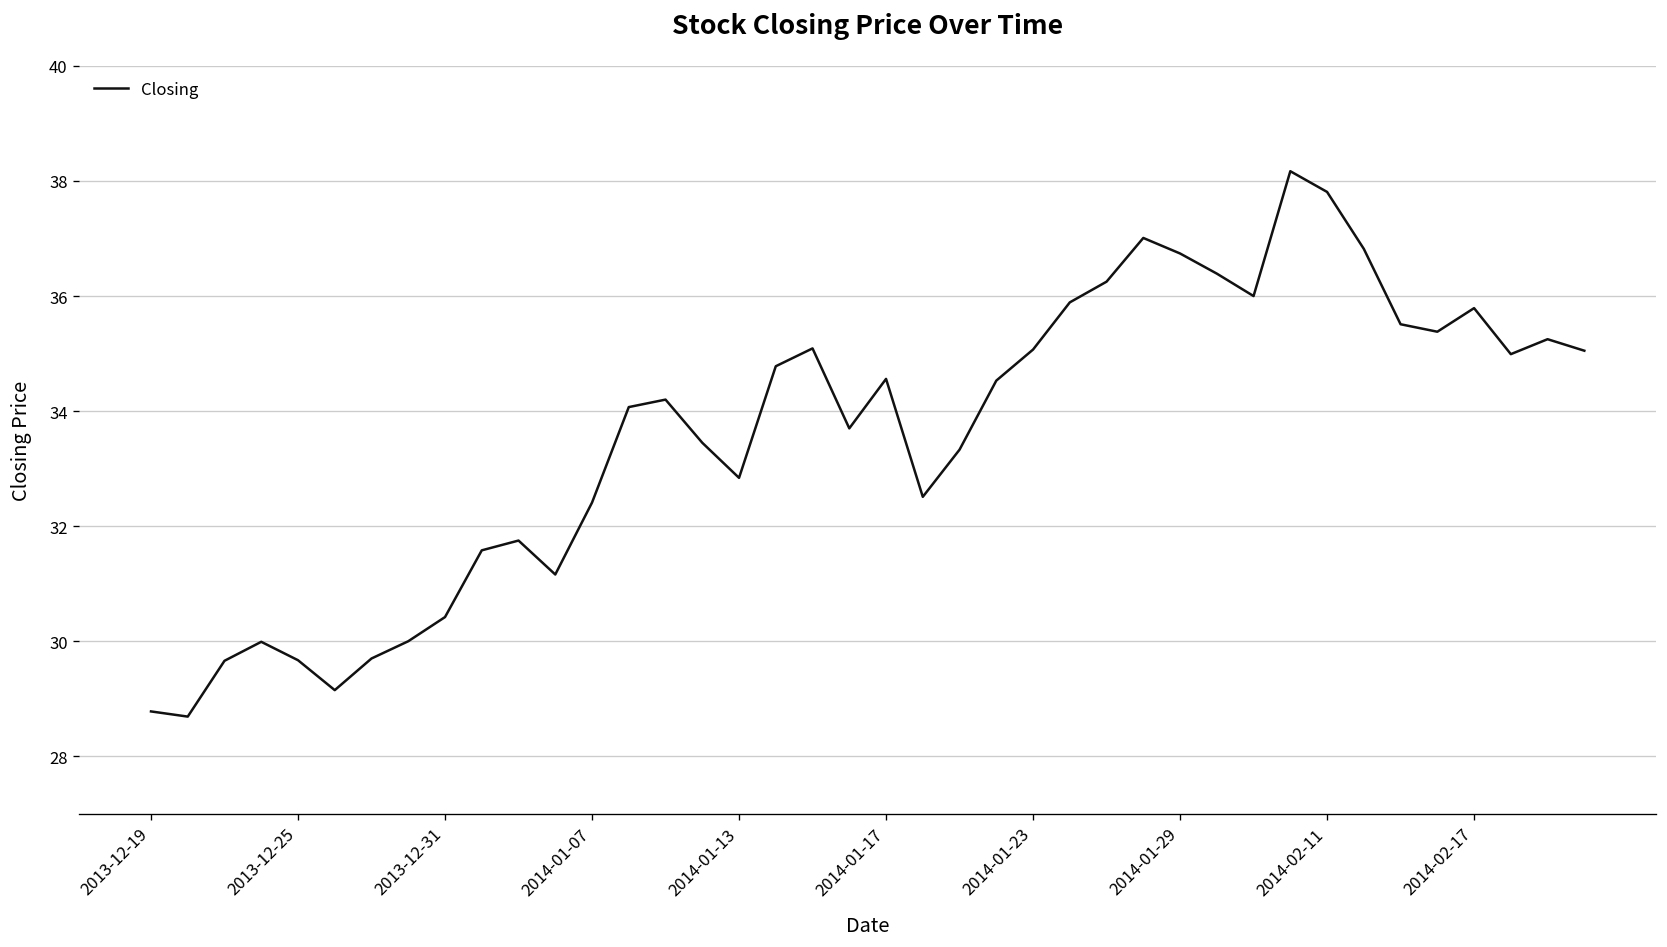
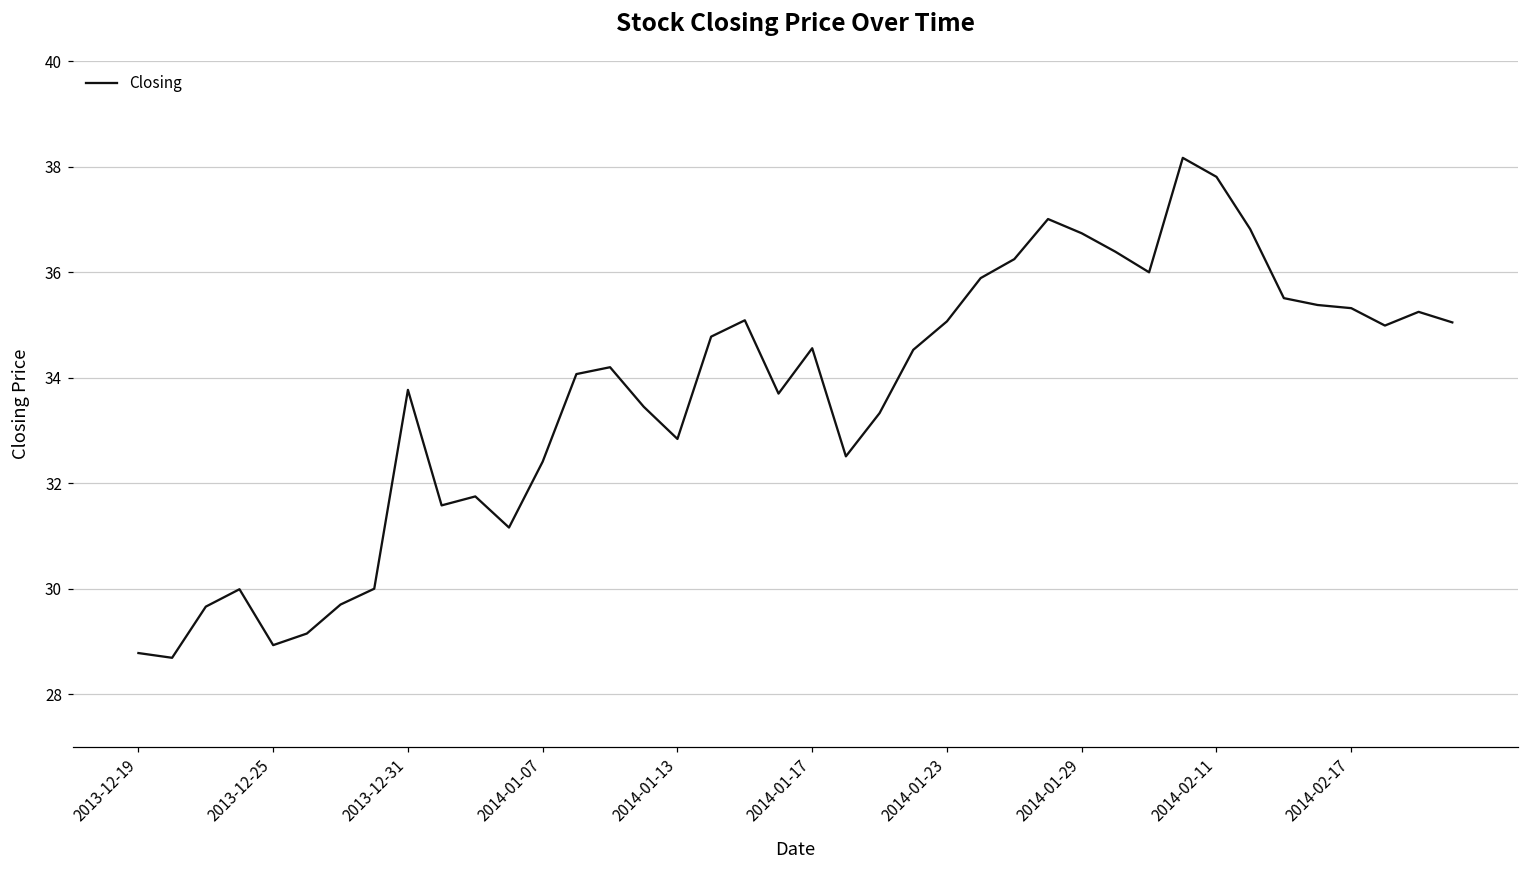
2013-12-25: 29.7 -> 28.9
2013-12-31: 30.4 -> 33.8
2014-02-17: 35.8 -> 35.3
